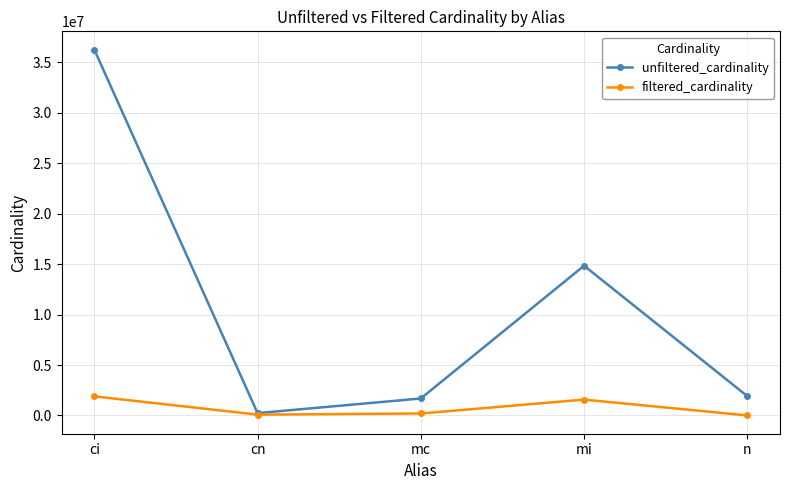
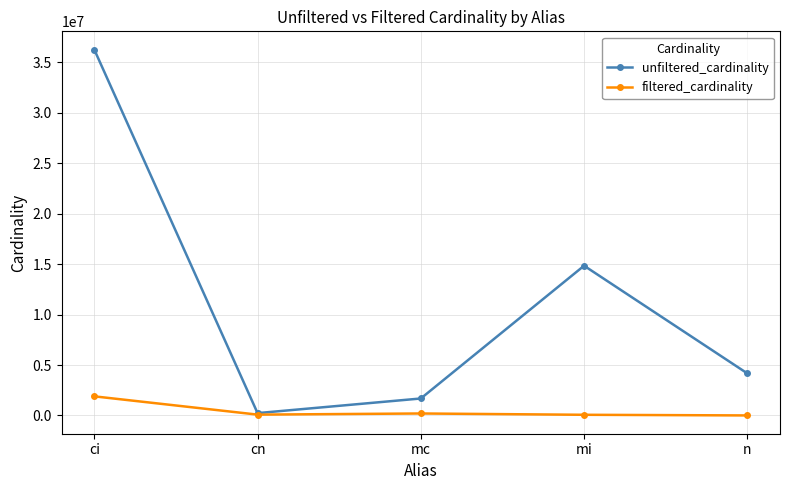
filtered_cardinality, mi: 1600000 -> 100000
unfiltered_cardinality, n: 1900000 -> 4200000
